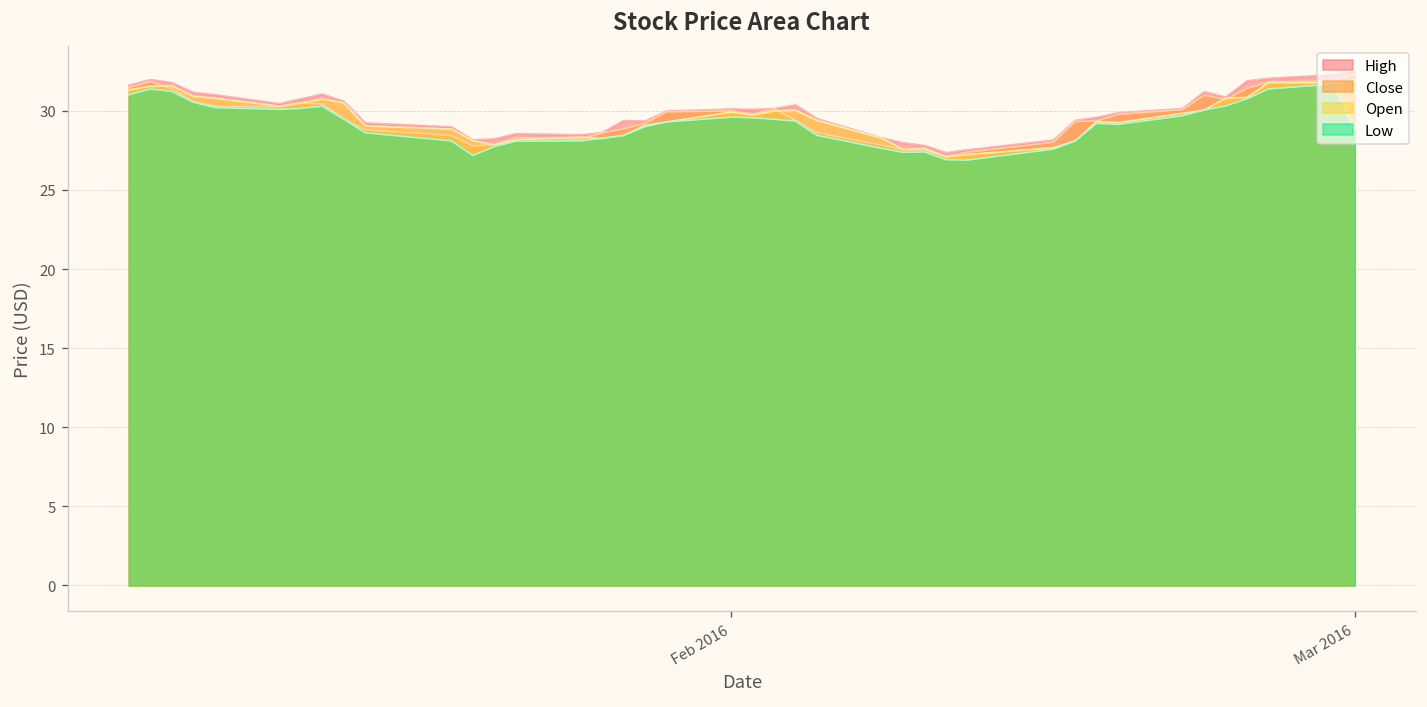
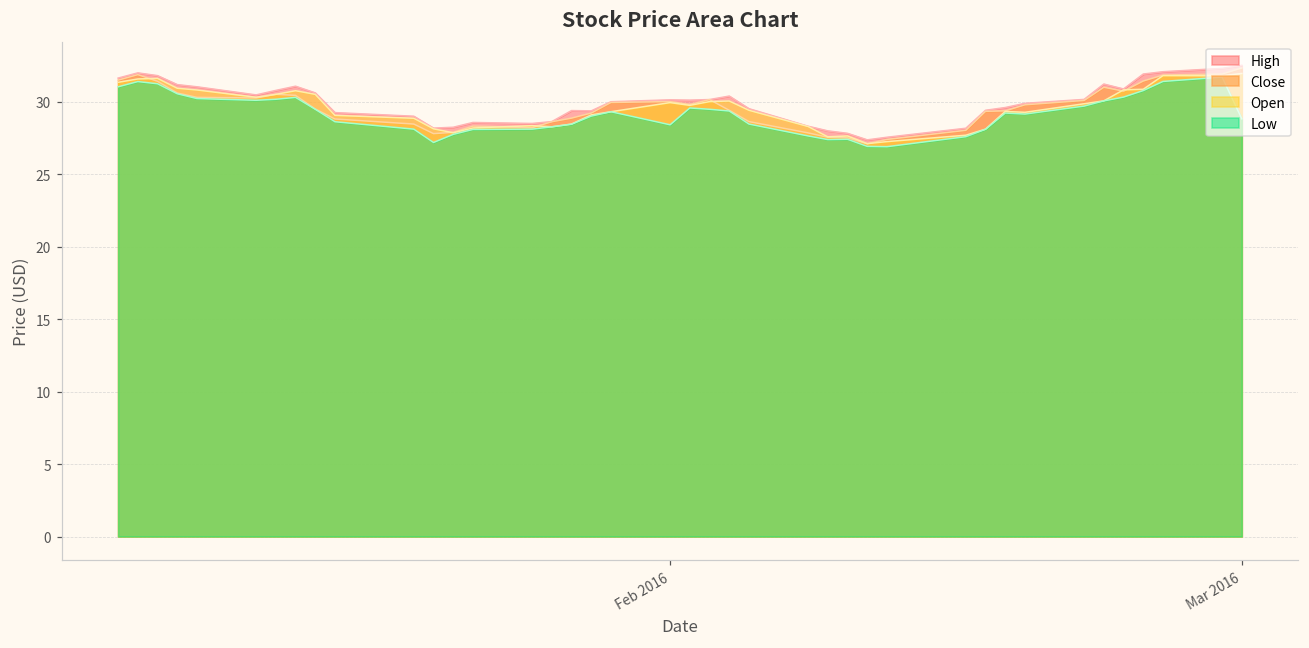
Low, Feb 2016: 29.6 -> 28.4
